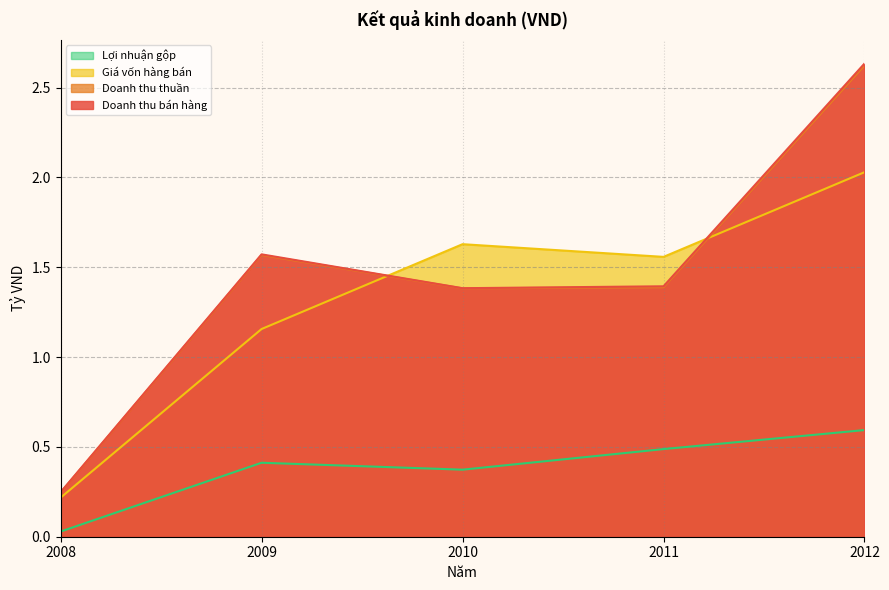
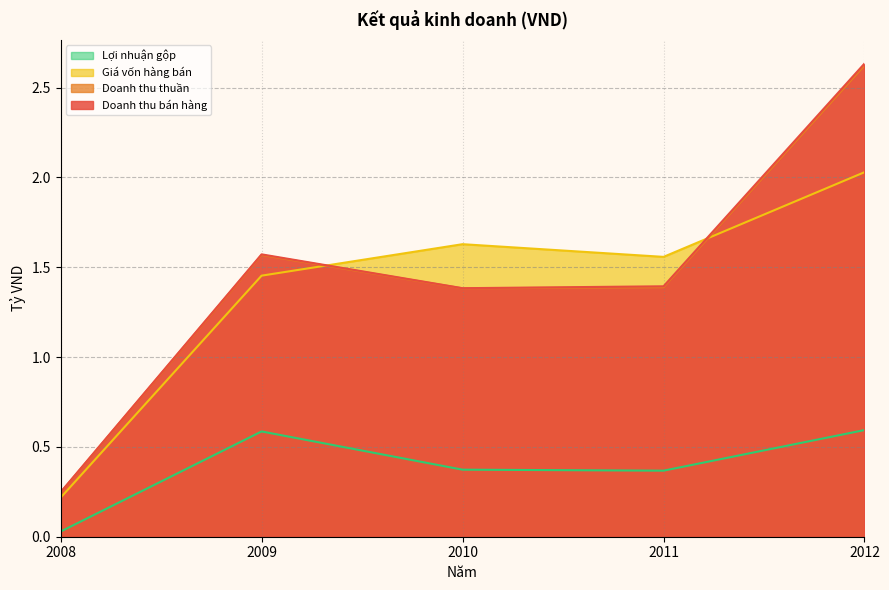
Lợi nhuận gộp, 2009: 0.41 -> 0.59
Giá vốn hàng bán, 2009: 1.16 -> 1.45
Lợi nhuận gộp, 2011: 0.49 -> 0.37
